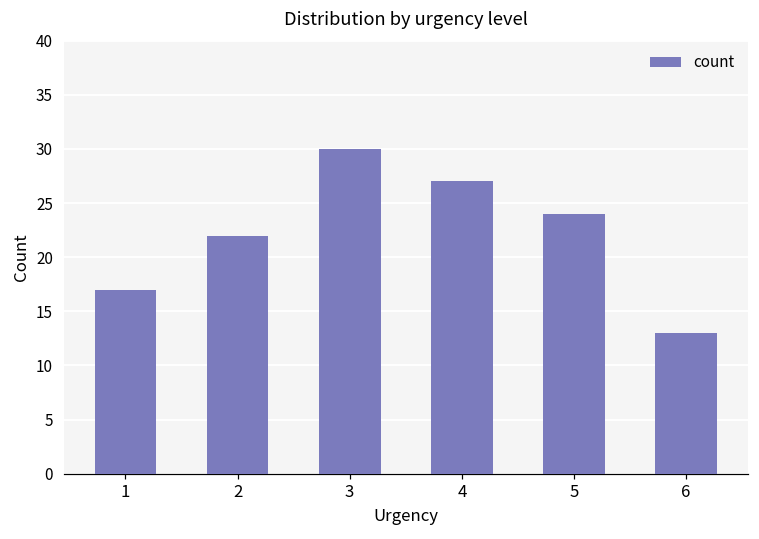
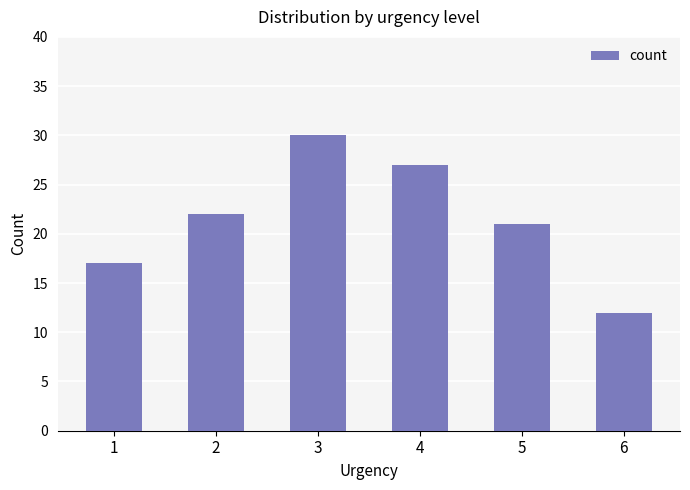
5: 24 -> 21
6: 13 -> 12
